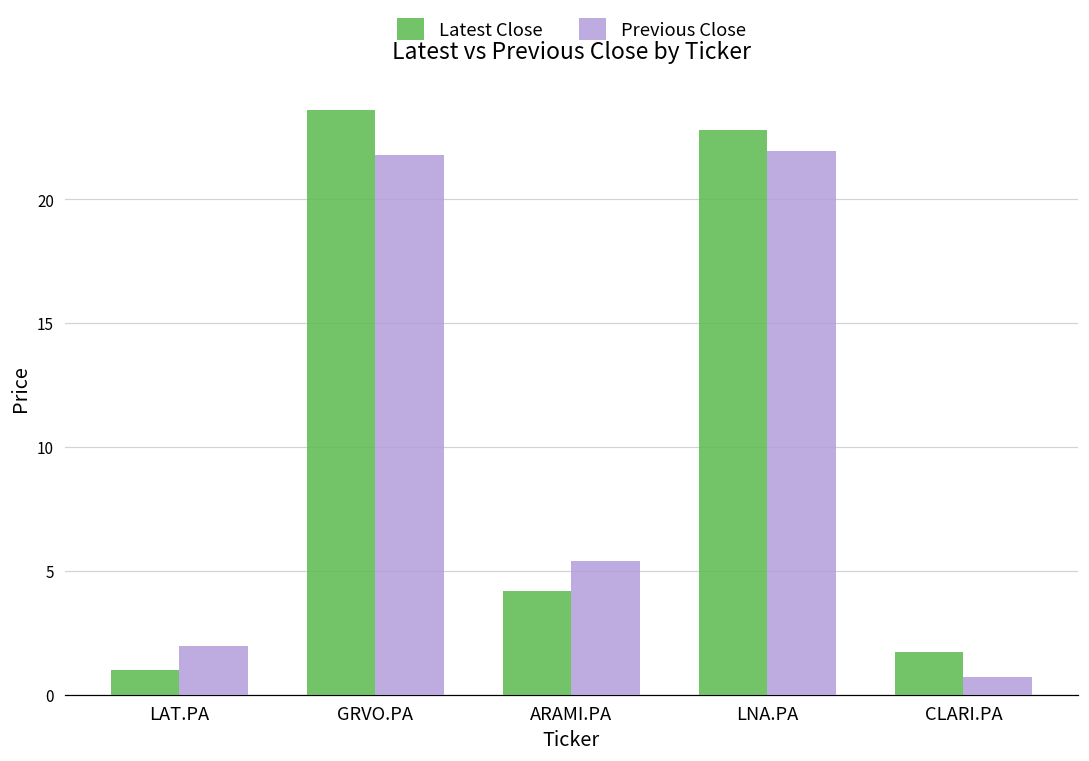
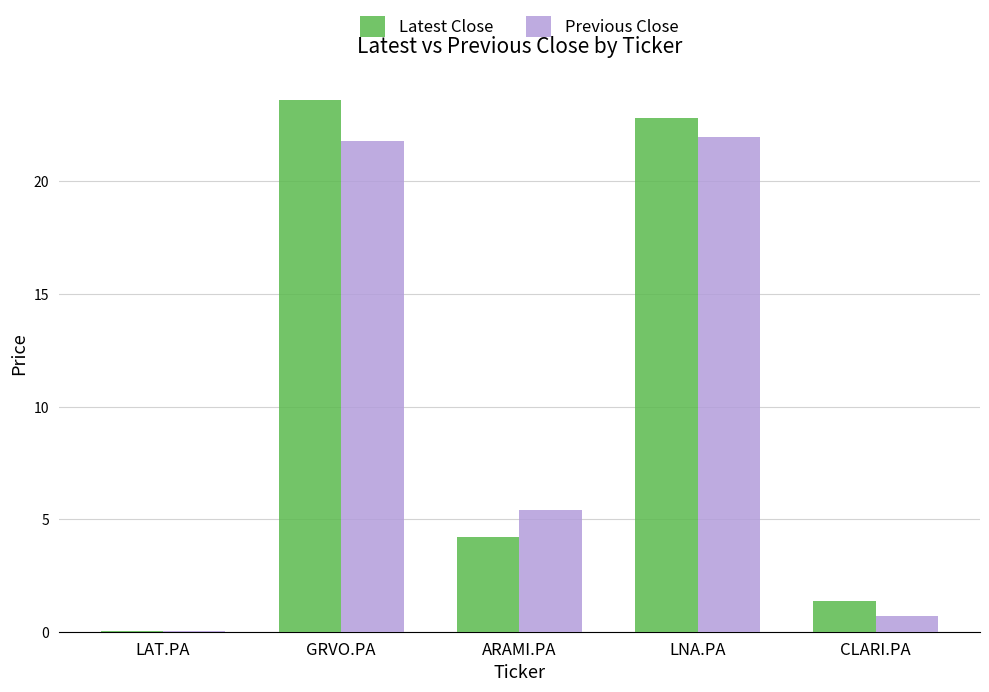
Latest Close, LAT.PA: 1.0 -> 0.0
Previous Close, LAT.PA: 2.0 -> 0.0
Latest Close, CLARI.PA: 1.7 -> 1.4
